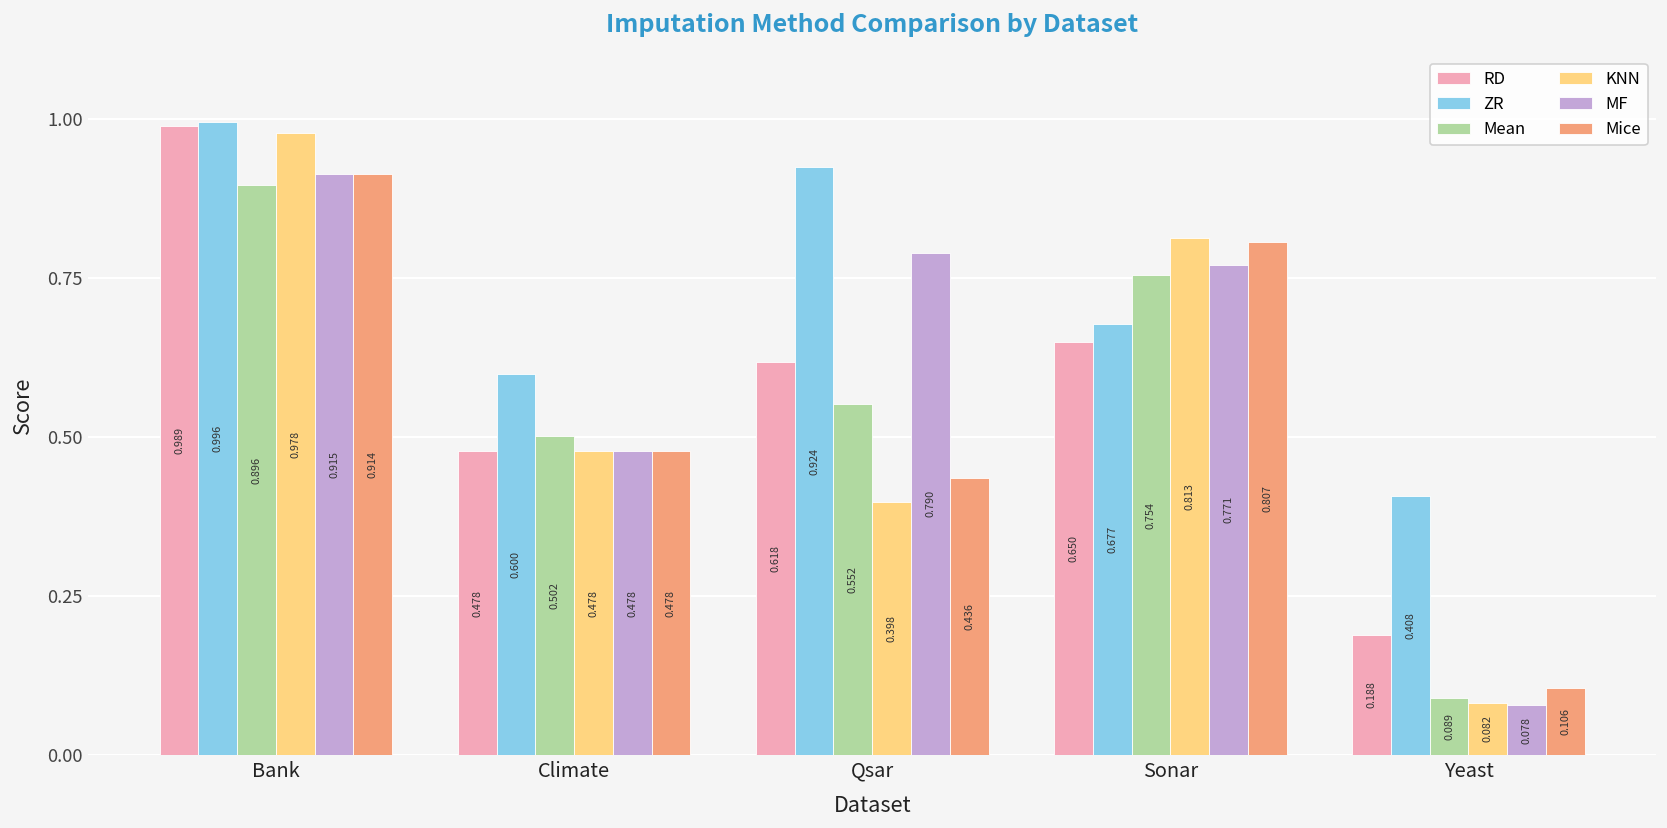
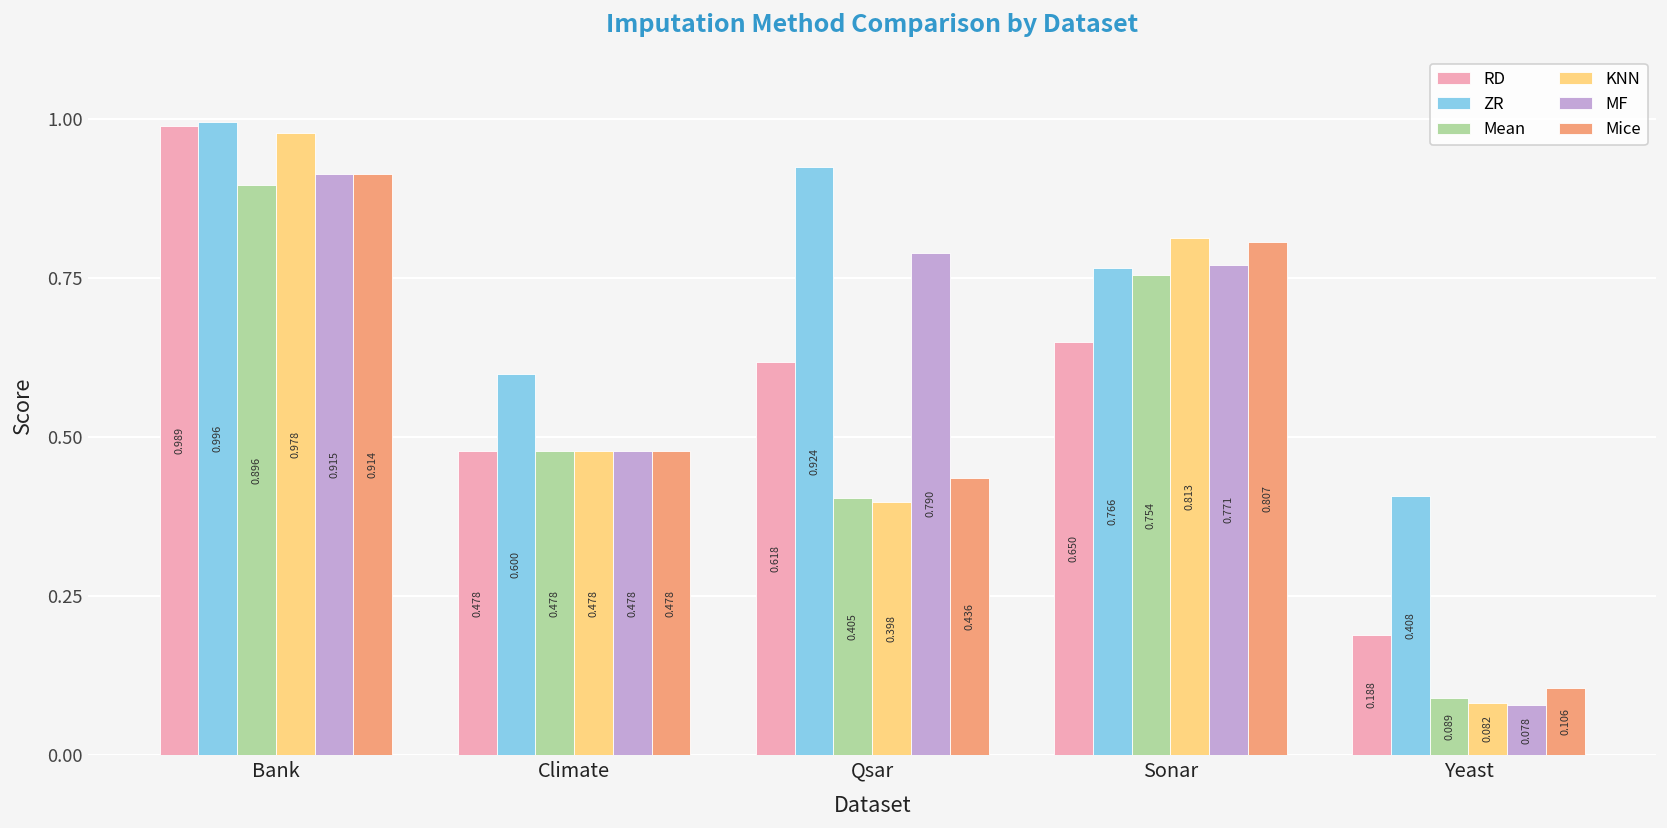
Mean, Climate: 0.502 -> 0.478
Mean, Qsar: 0.552 -> 0.405
ZR, Sonar: 0.677 -> 0.766
